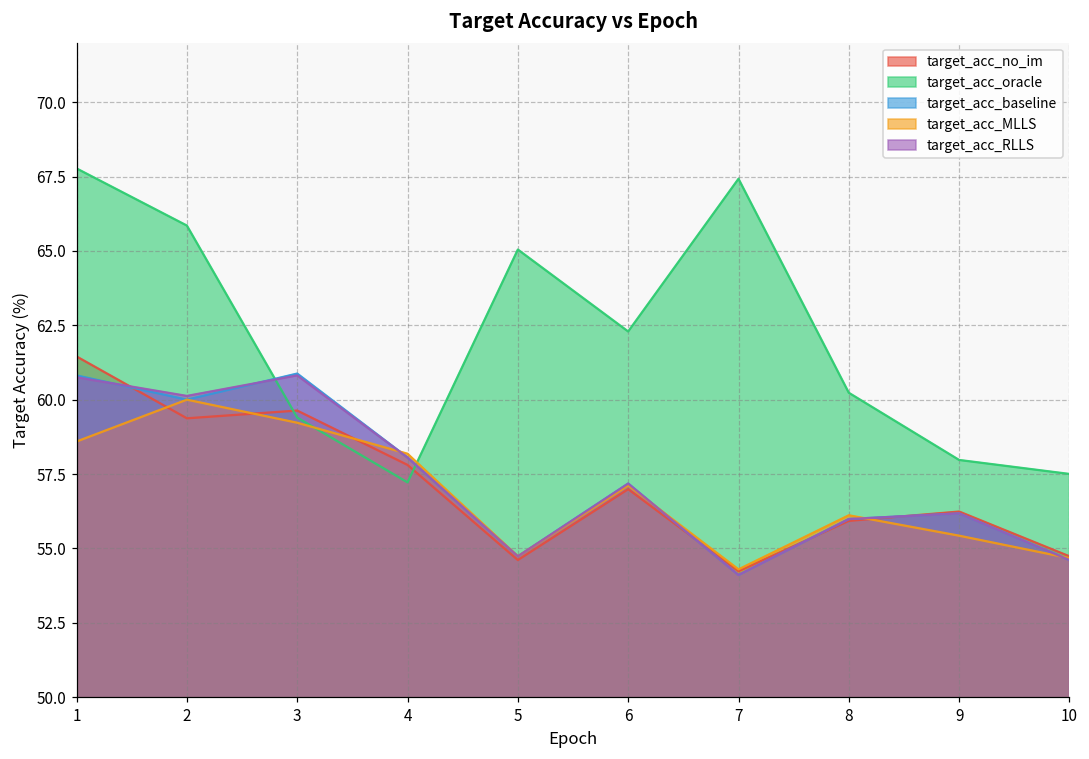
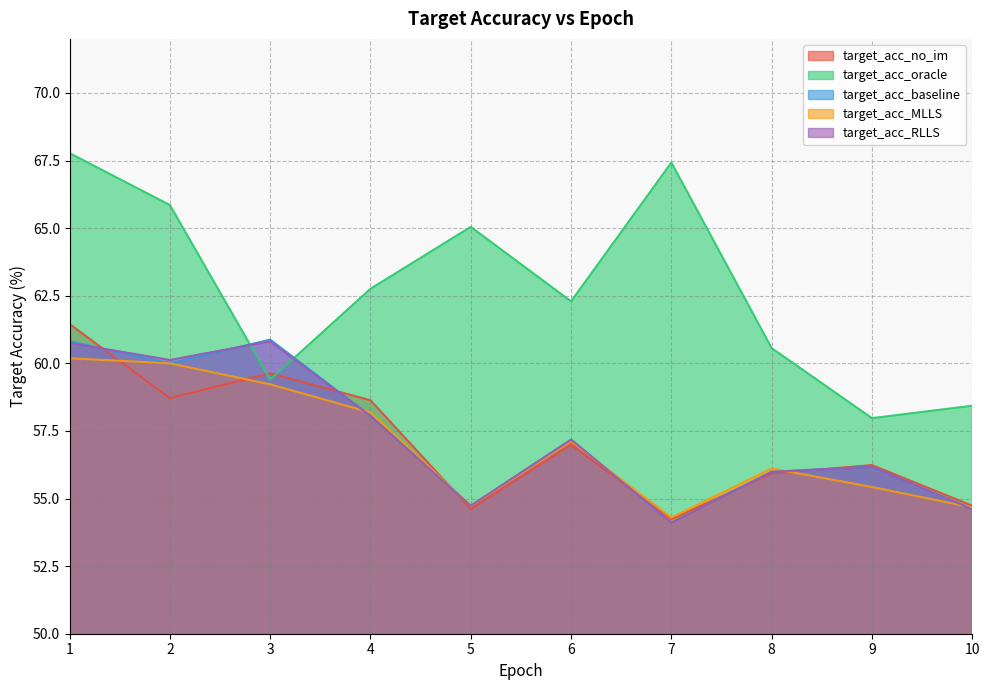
target_acc_MLLS, 1: 58.6 -> 60.2
target_acc_no_im, 2: 59.4 -> 58.7
target_acc_no_im, 4: 57.8 -> 58.6
target_acc_oracle, 4: 57.2 -> 62.8
target_acc_oracle, 8: 60.2 -> 60.6
target_acc_oracle, 10: 57.5 -> 58.4
